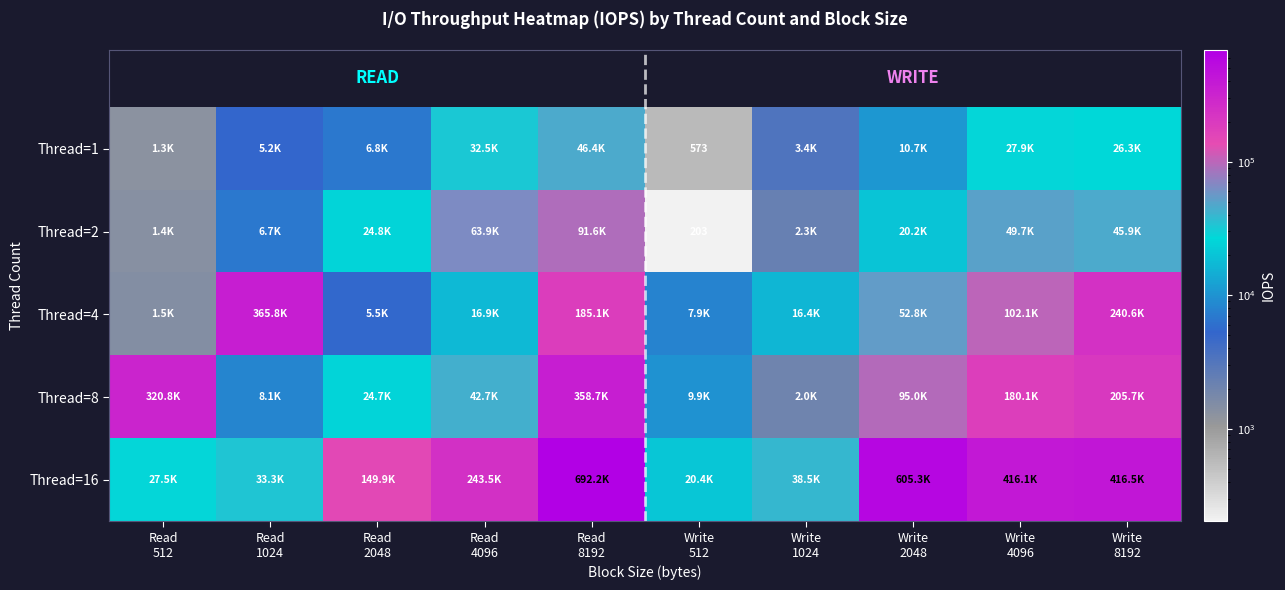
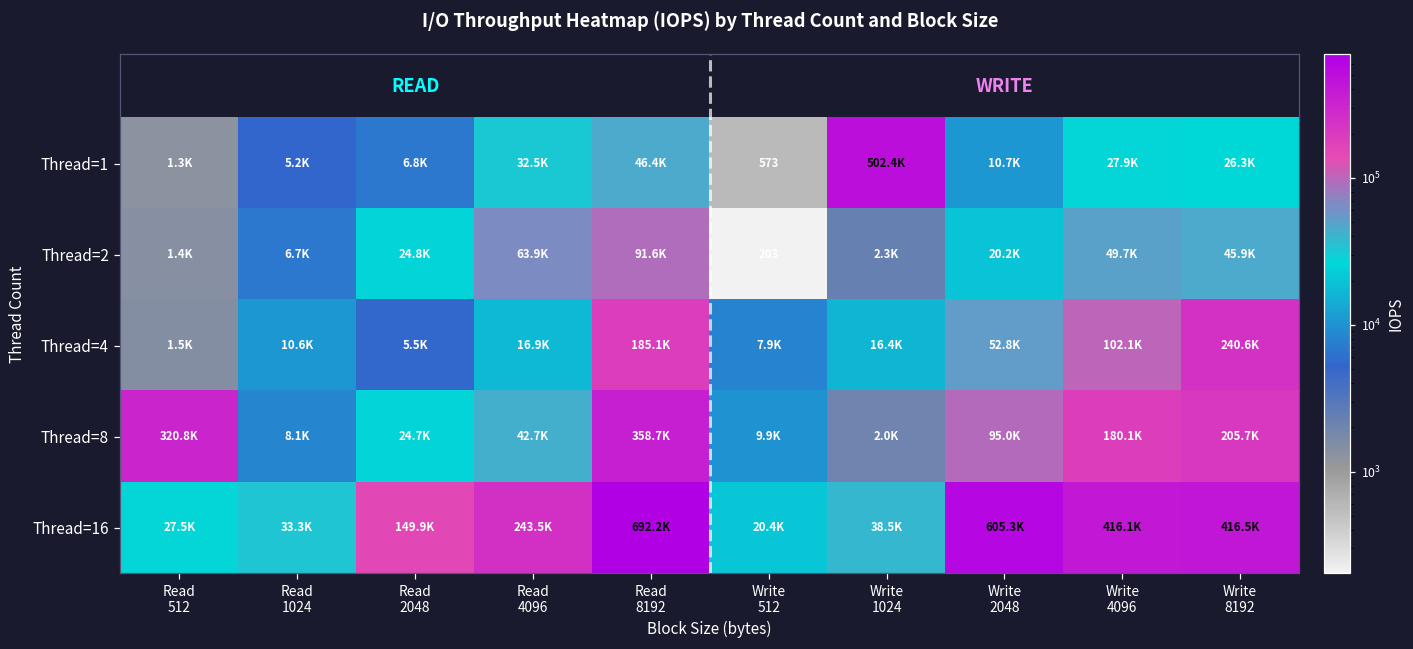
Thread=1, Write 1024: 3.4K -> 502.4K
Thread=4, Read 1024: 365.8K -> 10.6K
